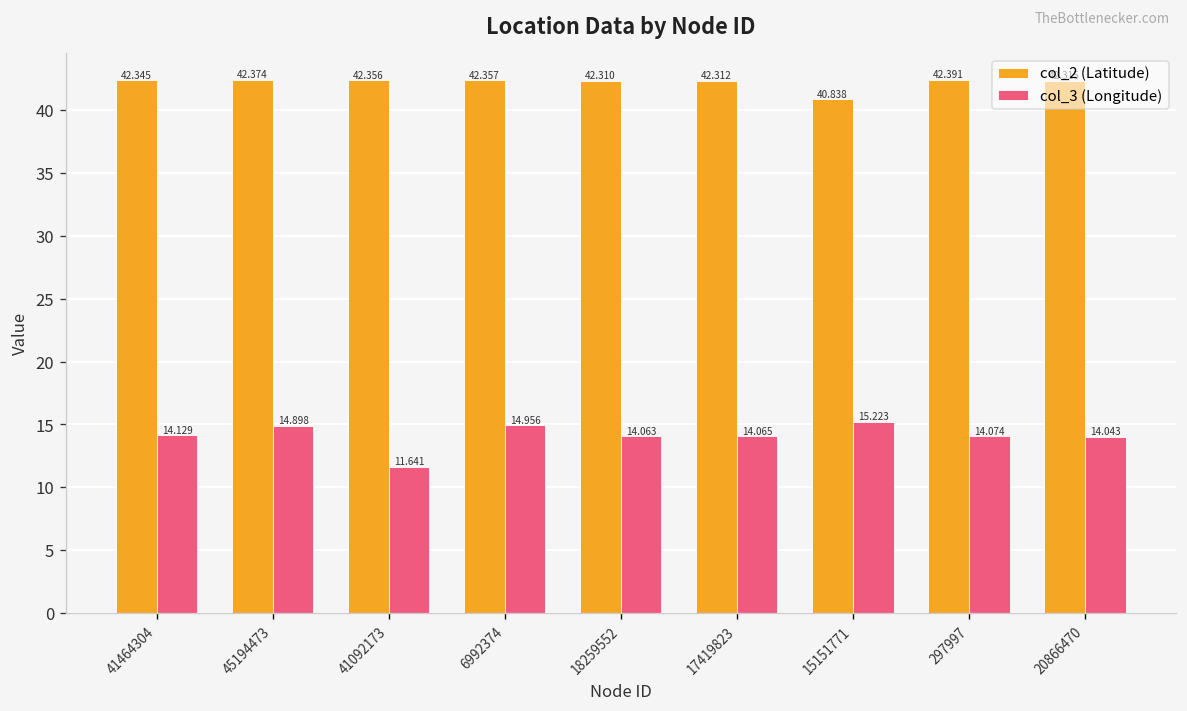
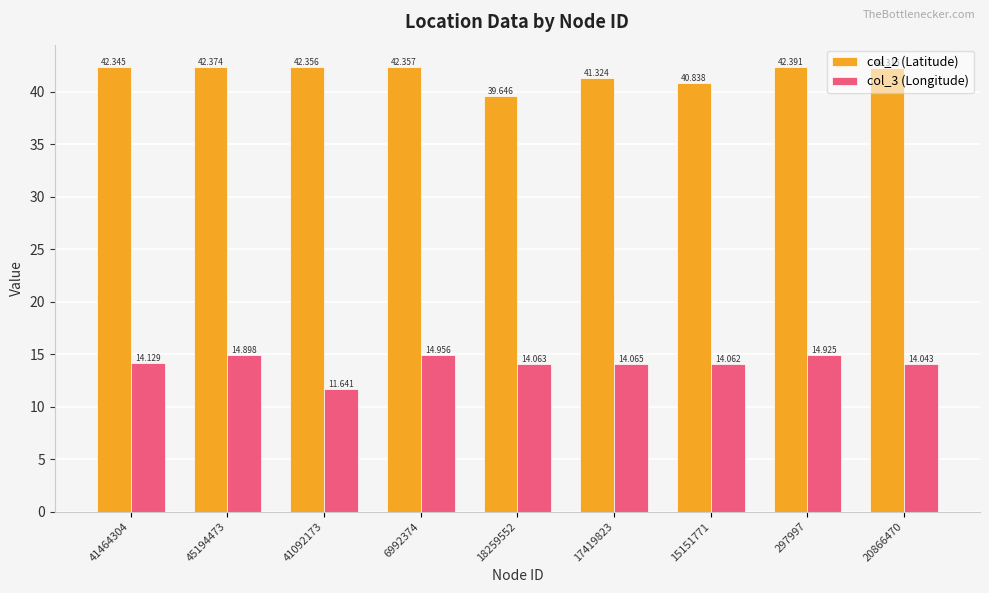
col_2 (Latitude), 18259552: 42.310 -> 39.646
col_2 (Latitude), 17419823: 42.312 -> 41.324
col_3 (Longitude), 15151771: 15.223 -> 14.062
col_3 (Longitude), 297997: 14.074 -> 14.925
